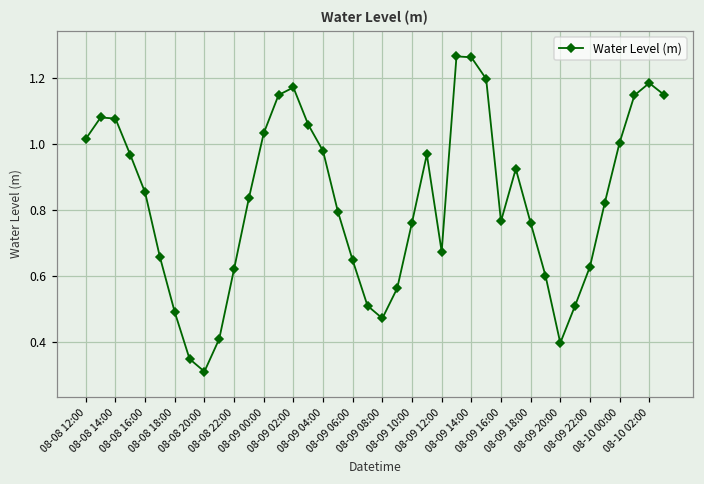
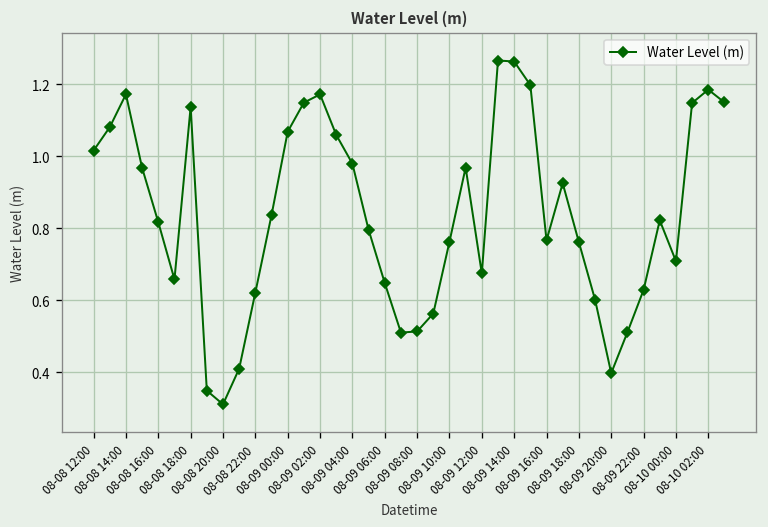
08-08 14:00: 1.08 -> 1.17
08-08 16:00: 0.85 -> 0.82
08-08 18:00: 0.49 -> 1.14
08-09 00:00: 1.03 -> 1.07
08-09 08:00: 0.47 -> 0.51
08-10 00:00: 1.00 -> 0.71
